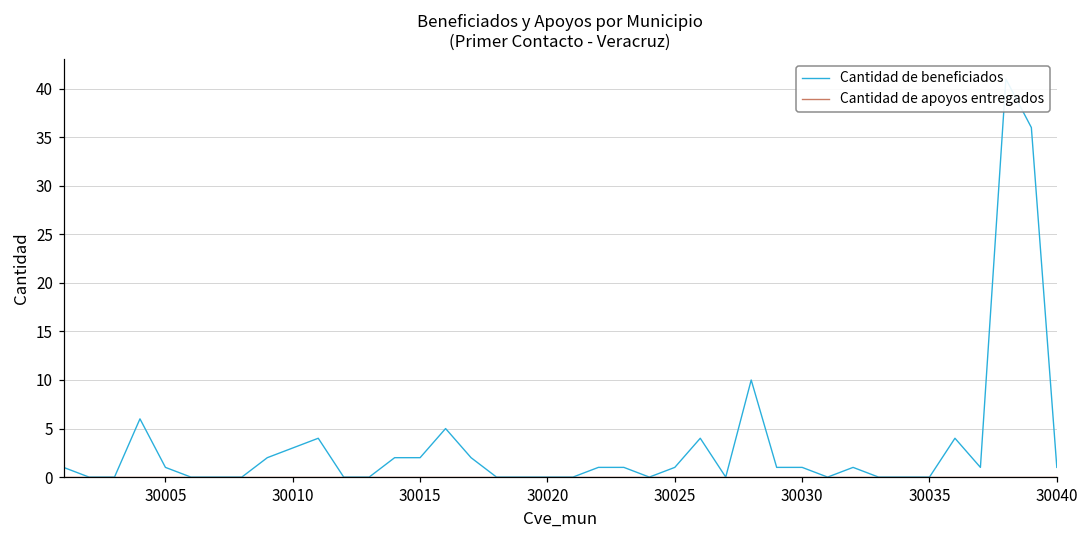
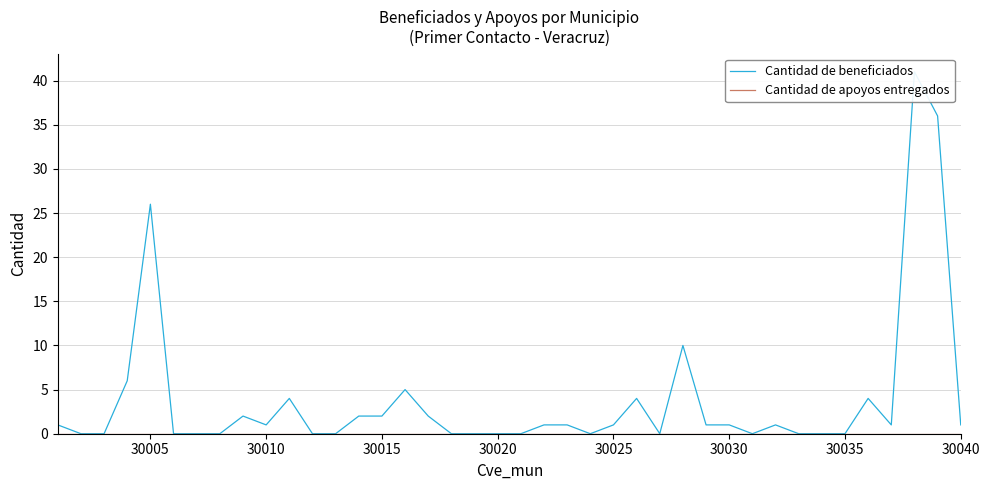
Cantidad de beneficiados, 30005: 1 -> 26
Cantidad de beneficiados, 30010: 3 -> 1
